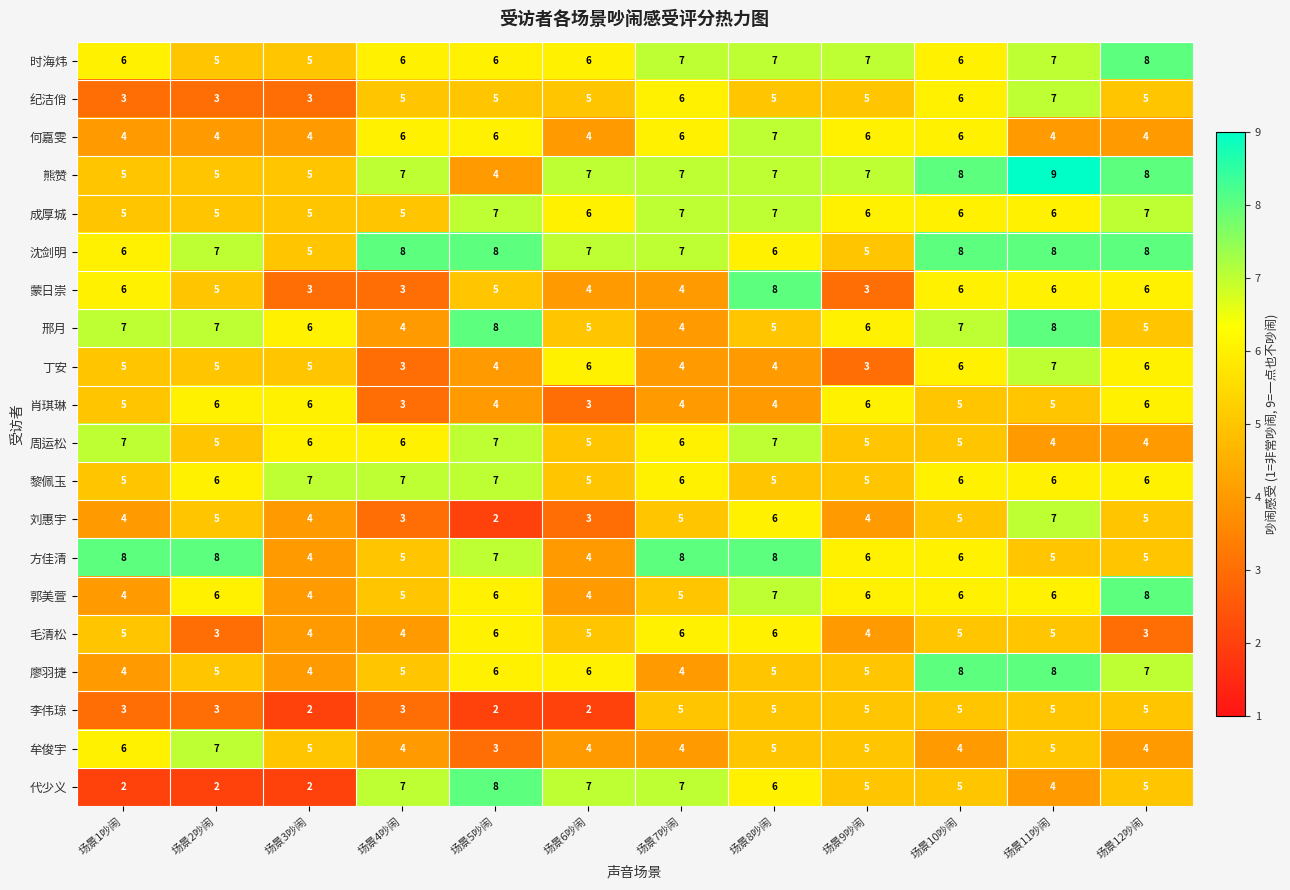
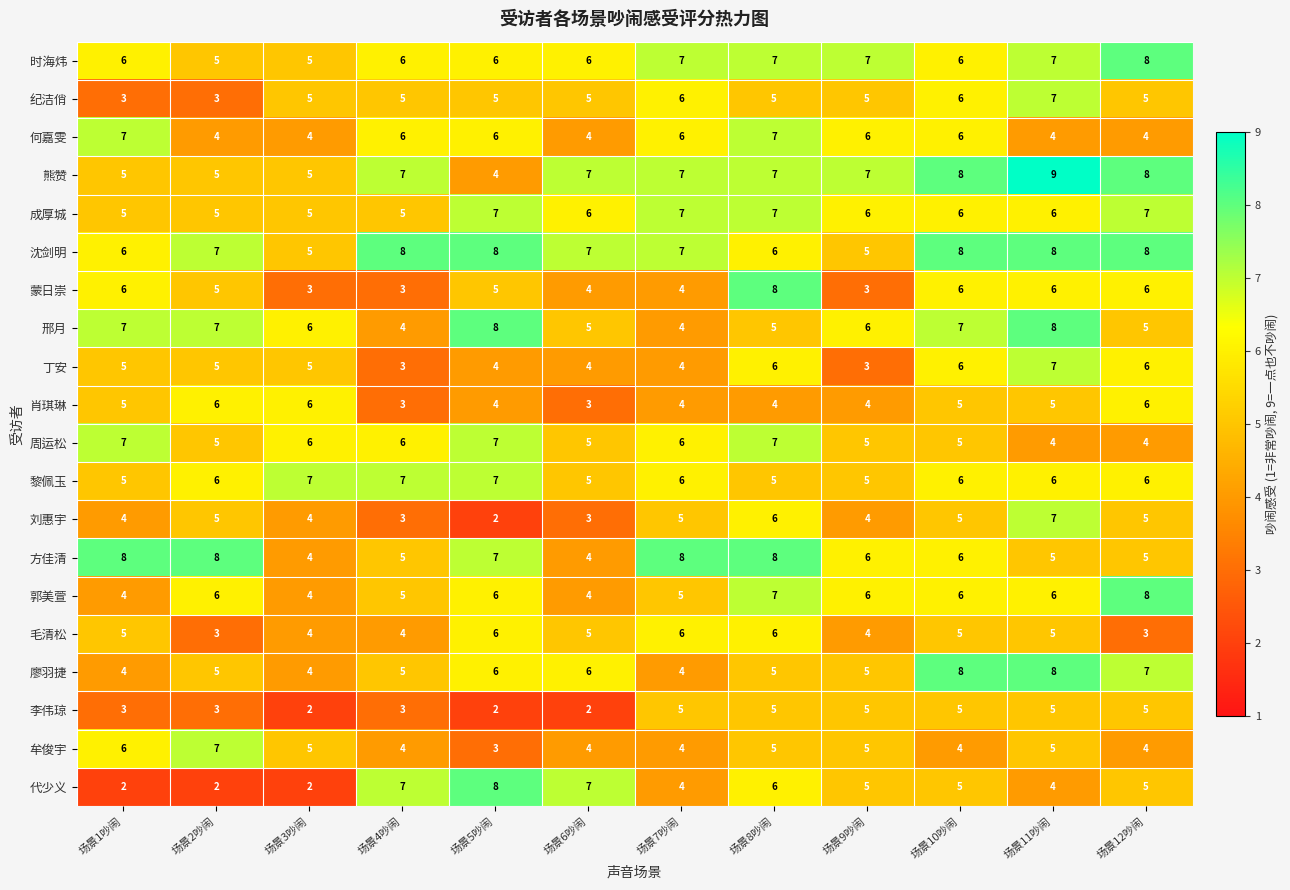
纪洁俏, 场景3吵闹: 3 -> 5
何嘉雯, 场景1吵闹: 4 -> 7
丁安, 场景6吵闹: 6 -> 4
丁安, 场景8吵闹: 4 -> 6
肖琪琳, 场景9吵闹: 6 -> 4
代少义, 场景7吵闹: 7 -> 4
